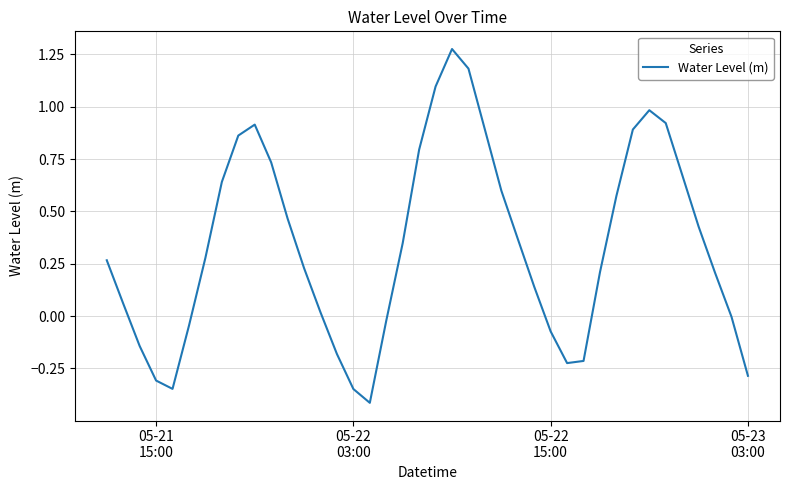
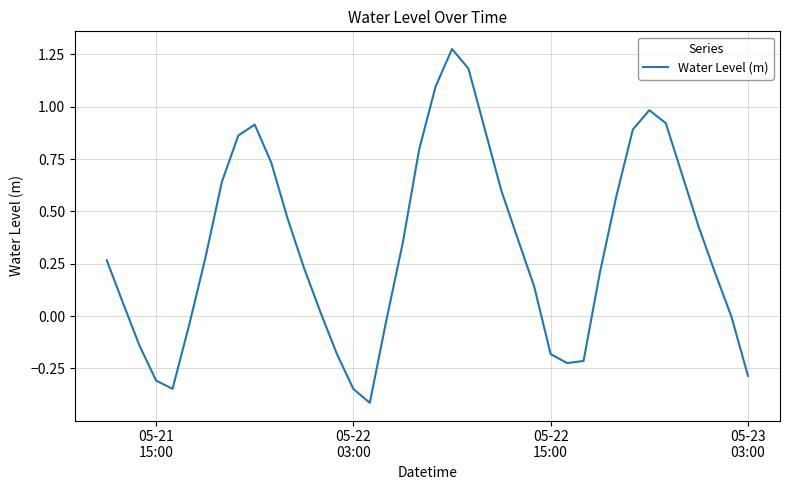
05-22 15:00: -0.07 -> -0.18
